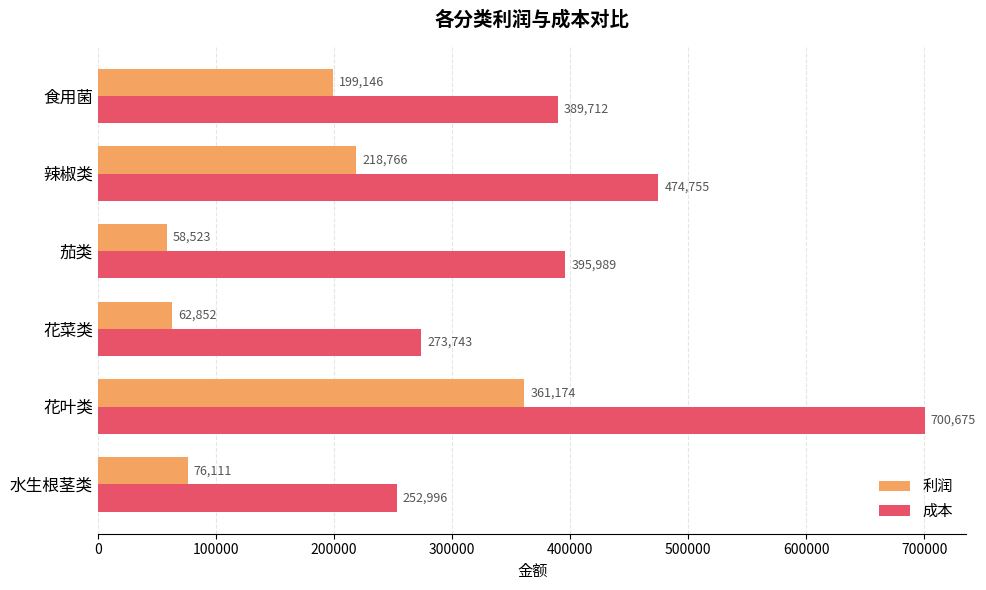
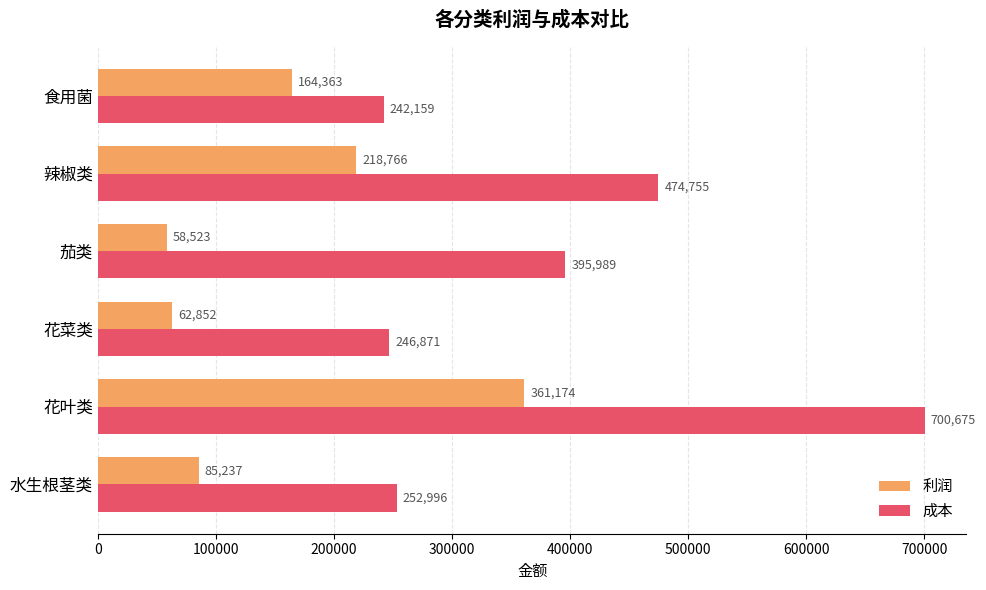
利润, 食用菌: 199,146 -> 164,363
成本, 食用菌: 389,712 -> 242,159
成本, 花菜类: 273,743 -> 246,871
利润, 水生根茎类: 76,111 -> 85,237
